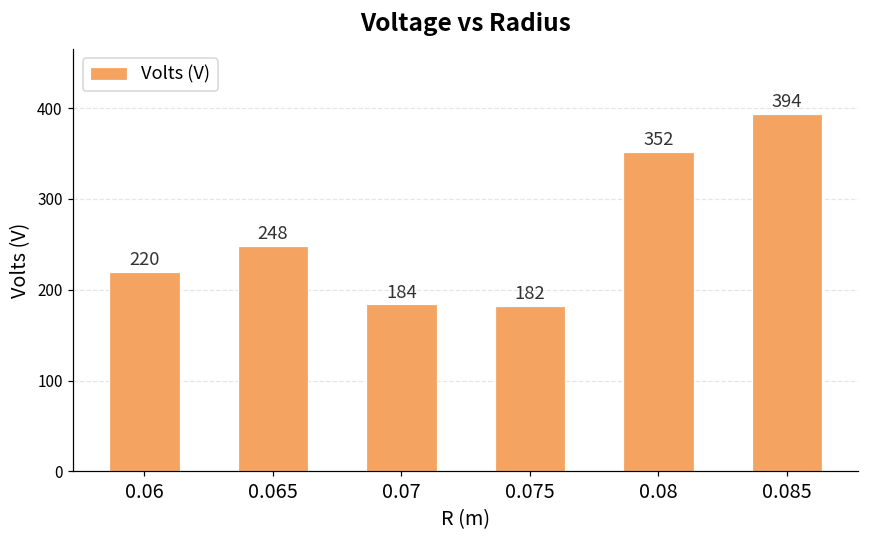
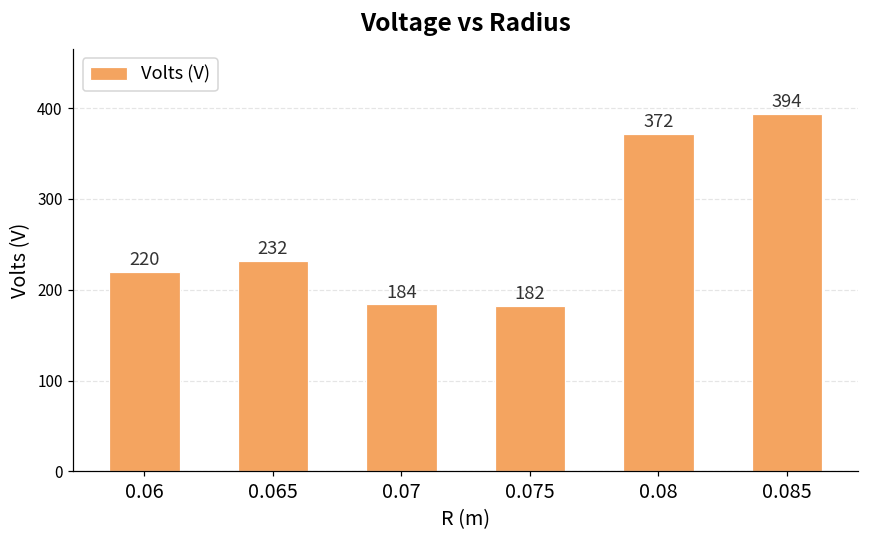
0.065: 248 -> 232
0.08: 352 -> 372
